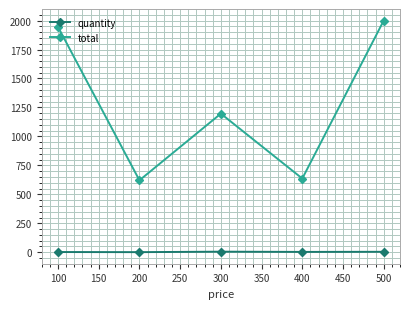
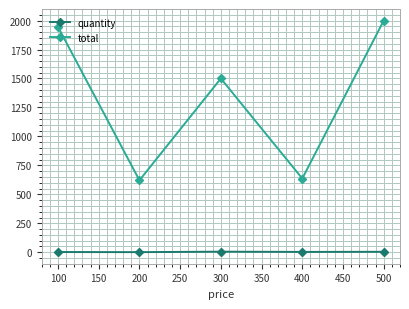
total, 300: 1200 -> 1500
